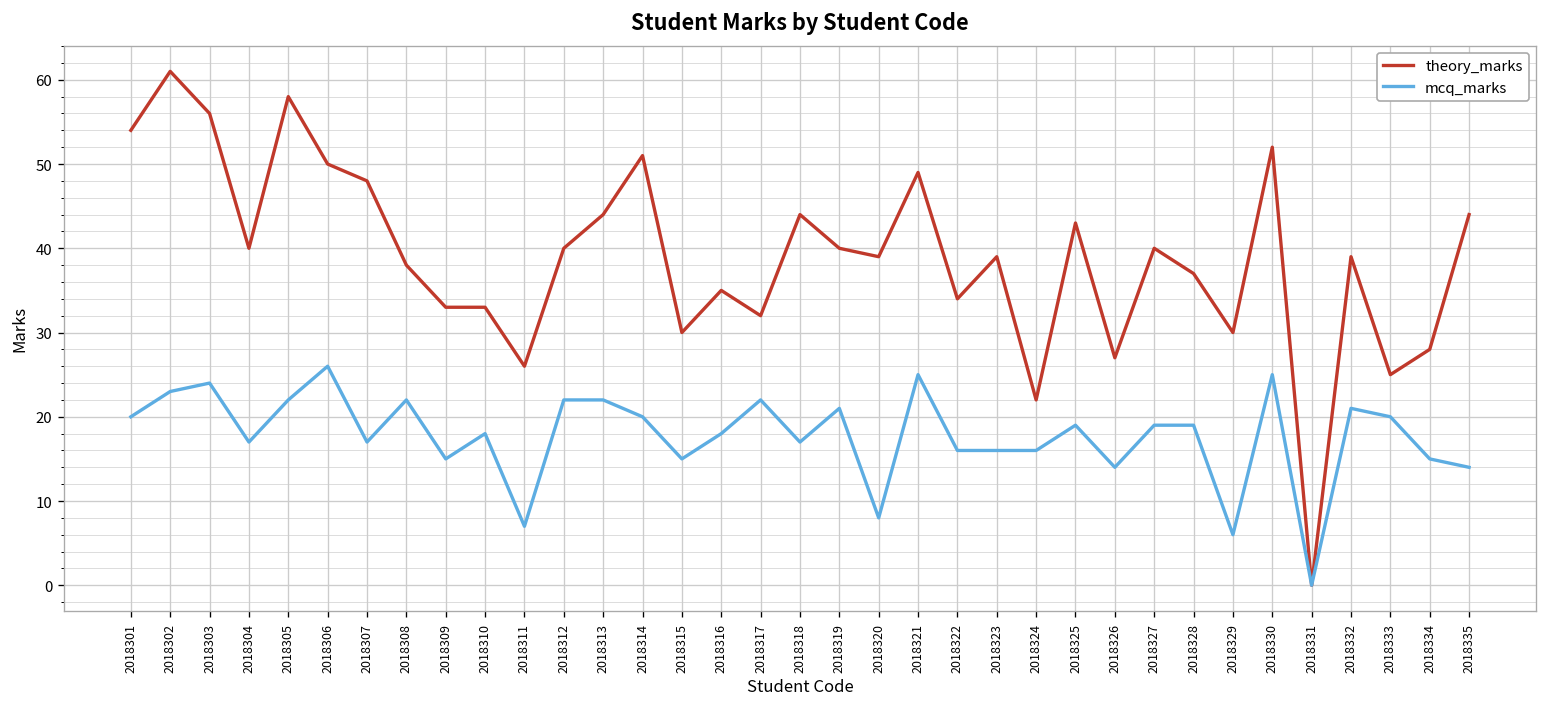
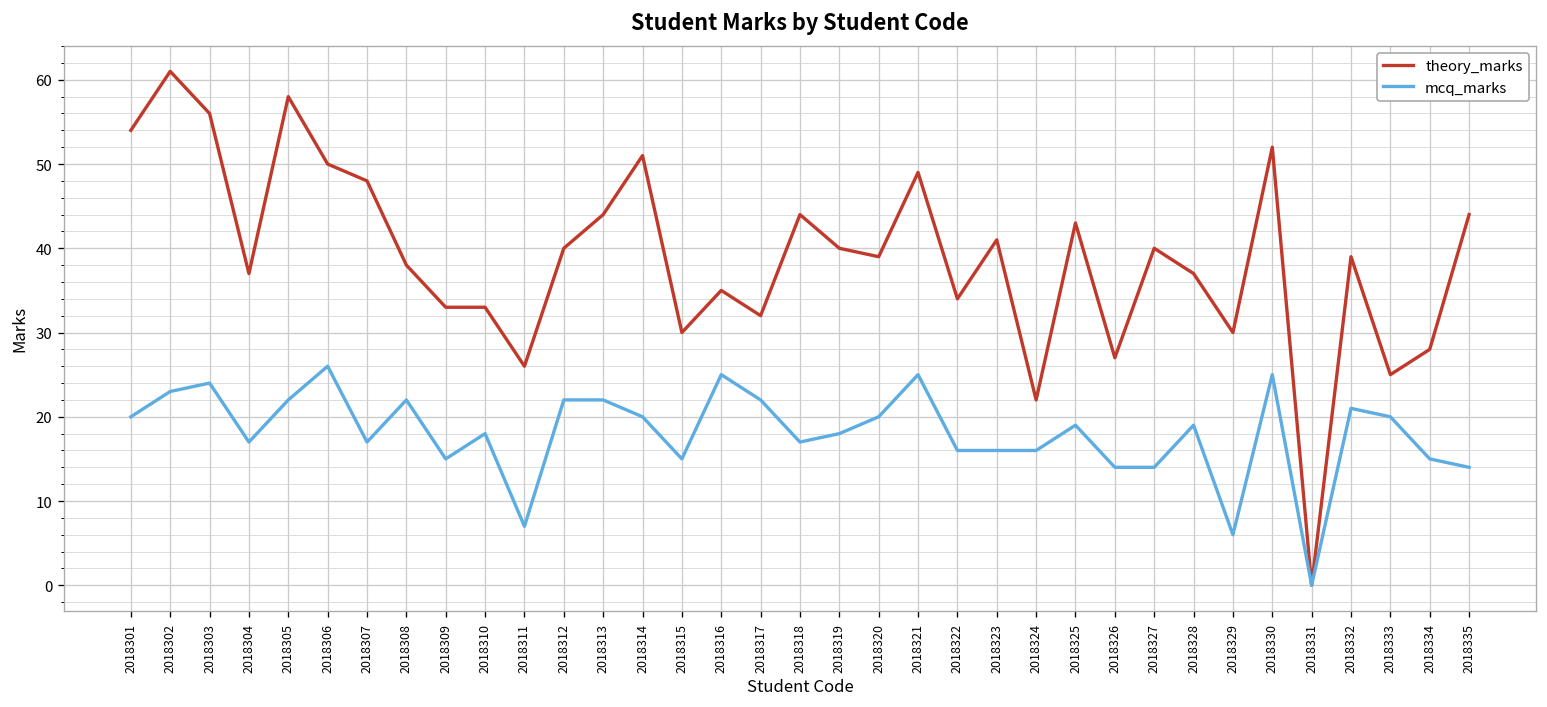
theory_marks, 2018304: 40 -> 37
mcq_marks, 2018316: 18 -> 25
mcq_marks, 2018319: 21 -> 18
mcq_marks, 2018320: 8 -> 20
theory_marks, 2018323: 39 -> 41
mcq_marks, 2018327: 19 -> 14
